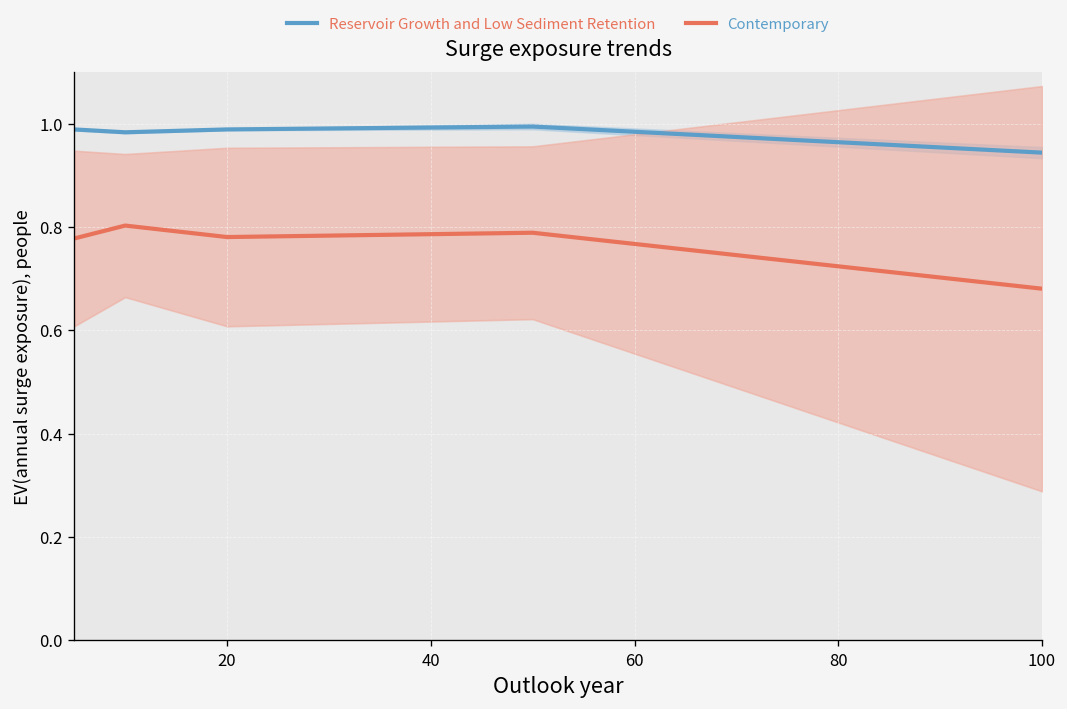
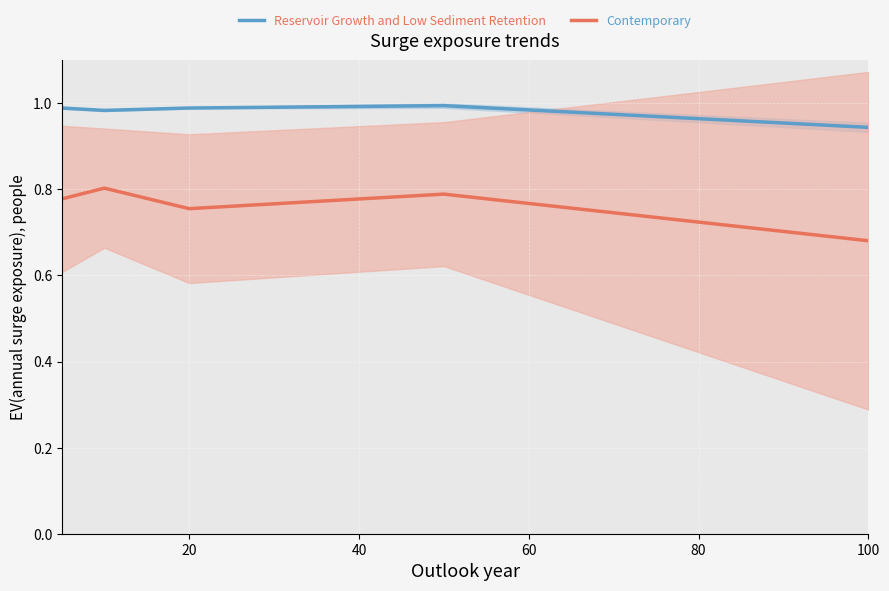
Contemporary, 20: 0.78 -> 0.76
